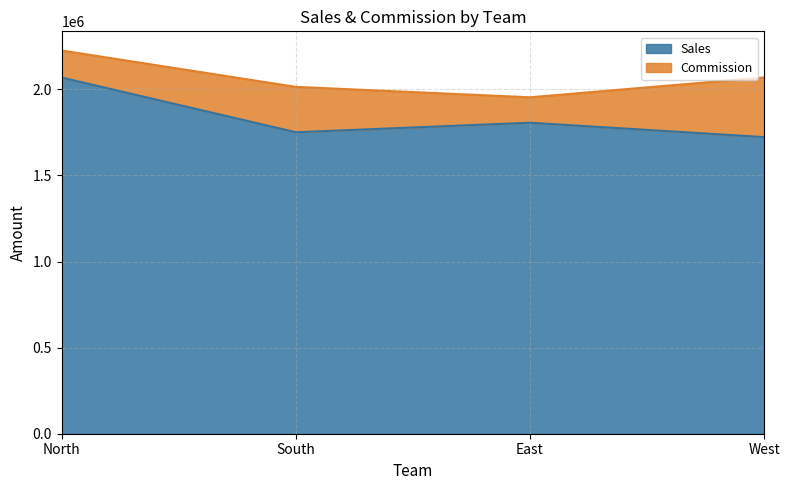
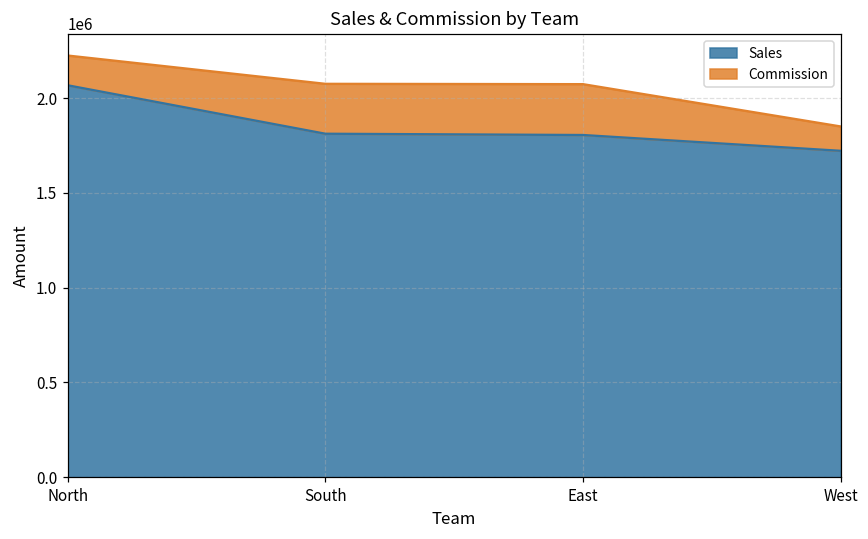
Sales, South: 1750000 -> 1810000
Commission, East: 150000 -> 270000
Commission, West: 350000 -> 130000
